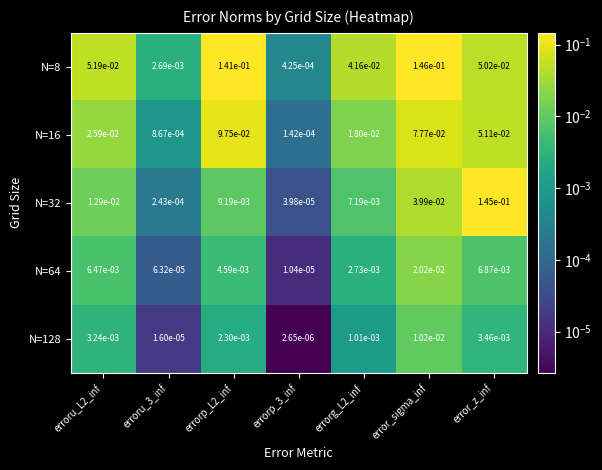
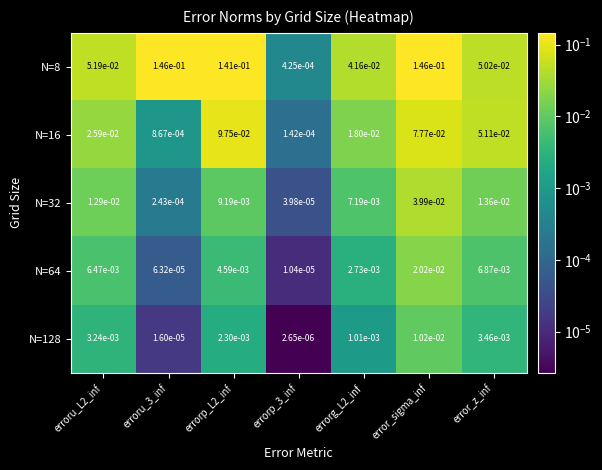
N=8, erroru_3_inf: 2.69e-03 -> 1.46e-01
N=32, error_z_inf: 1.45e-01 -> 1.36e-02
